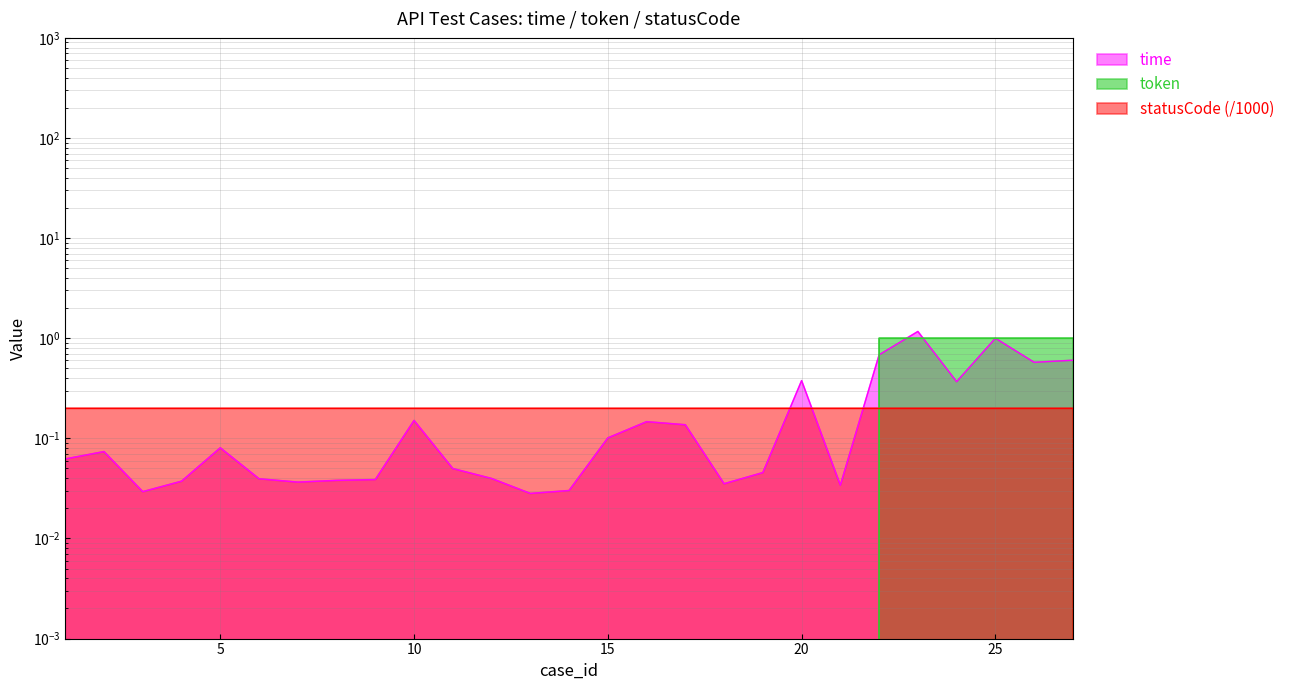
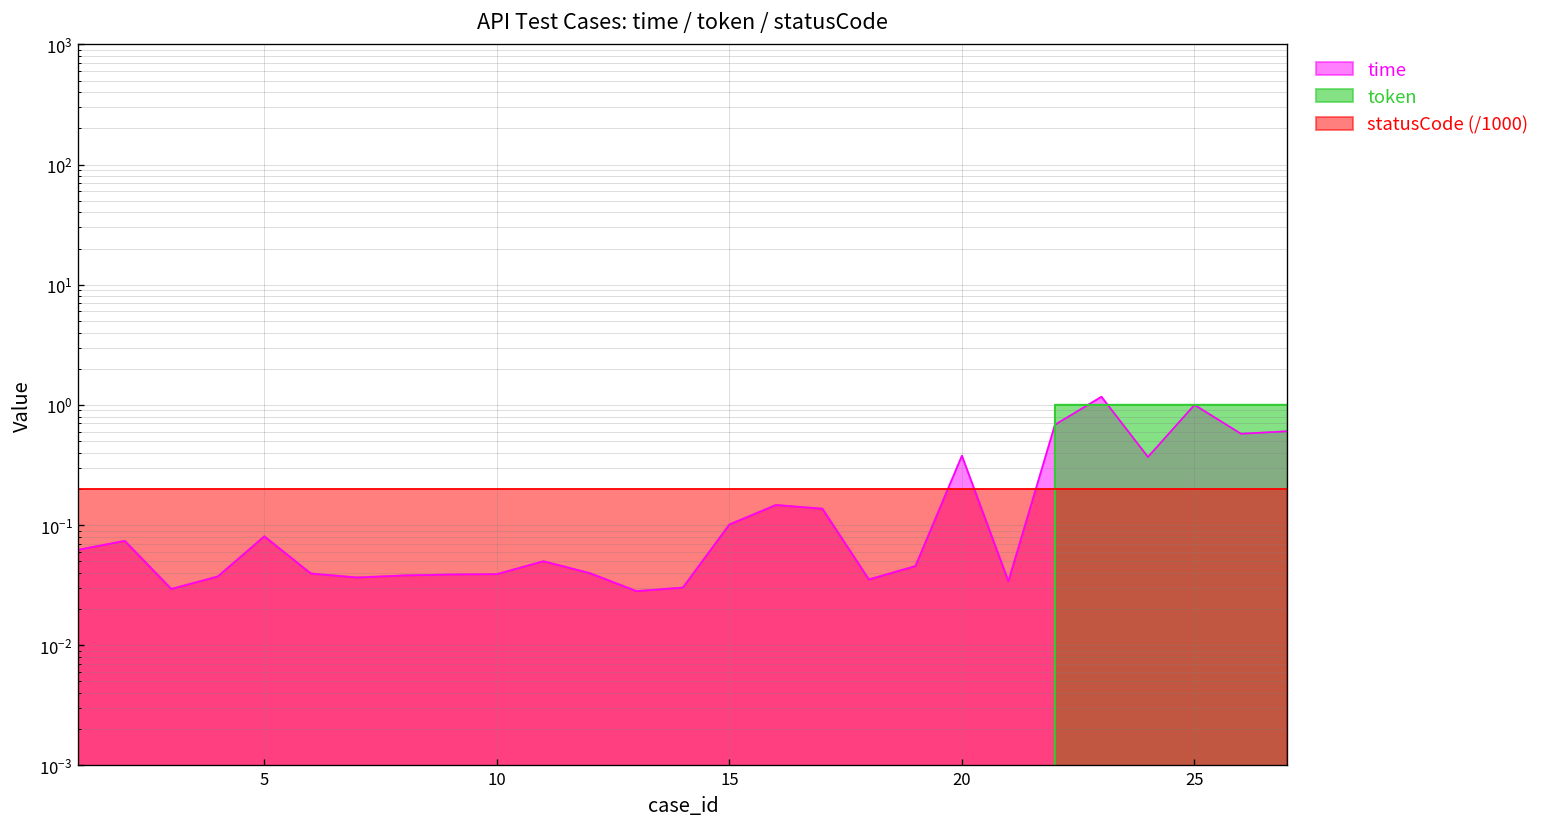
time, 10: 0.15 -> 0.039
